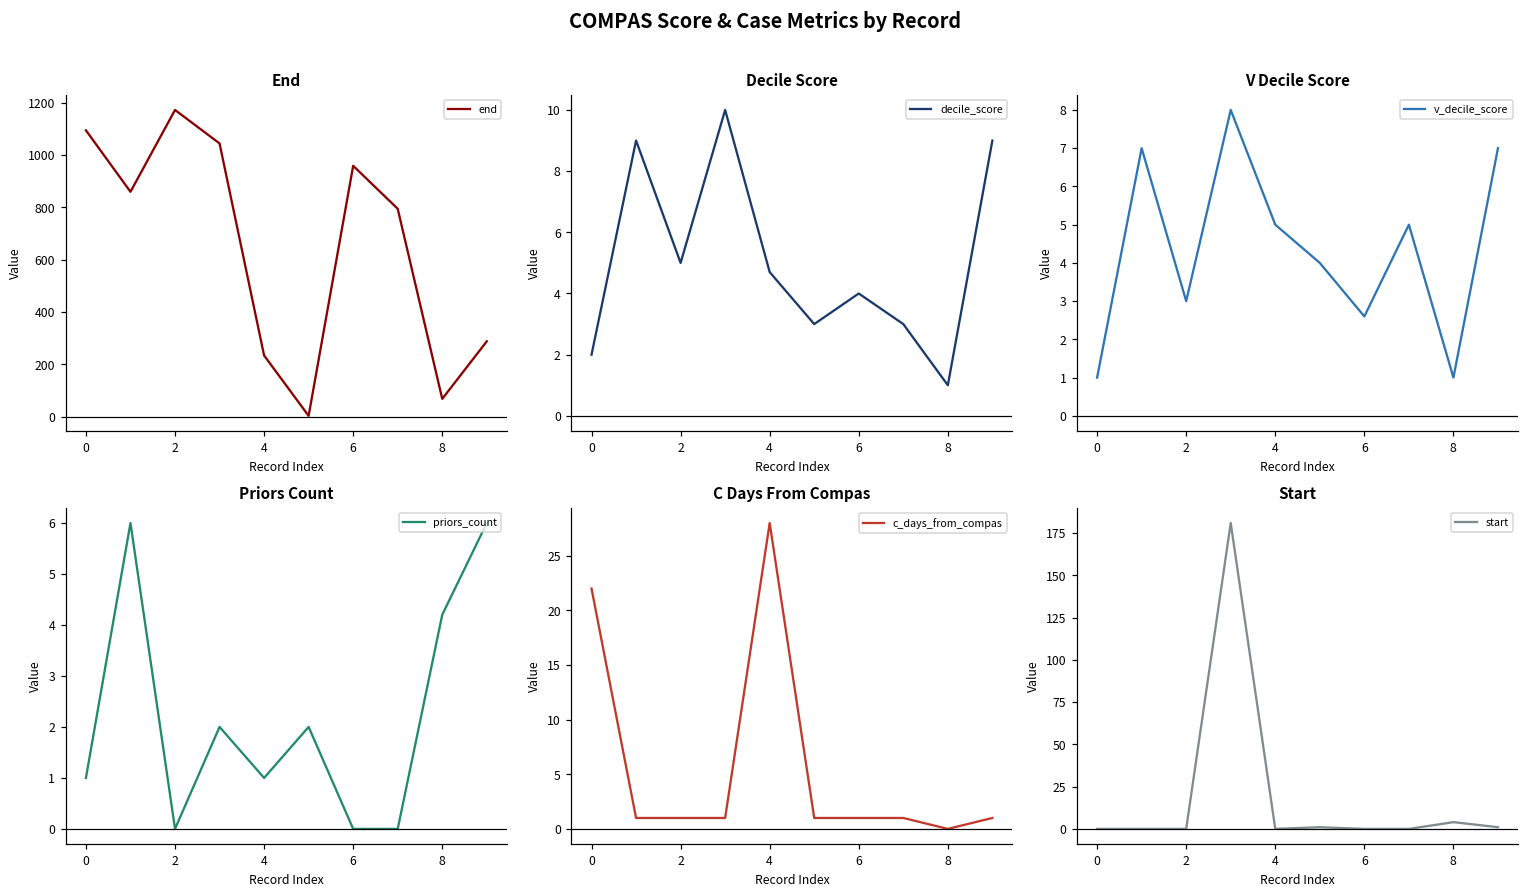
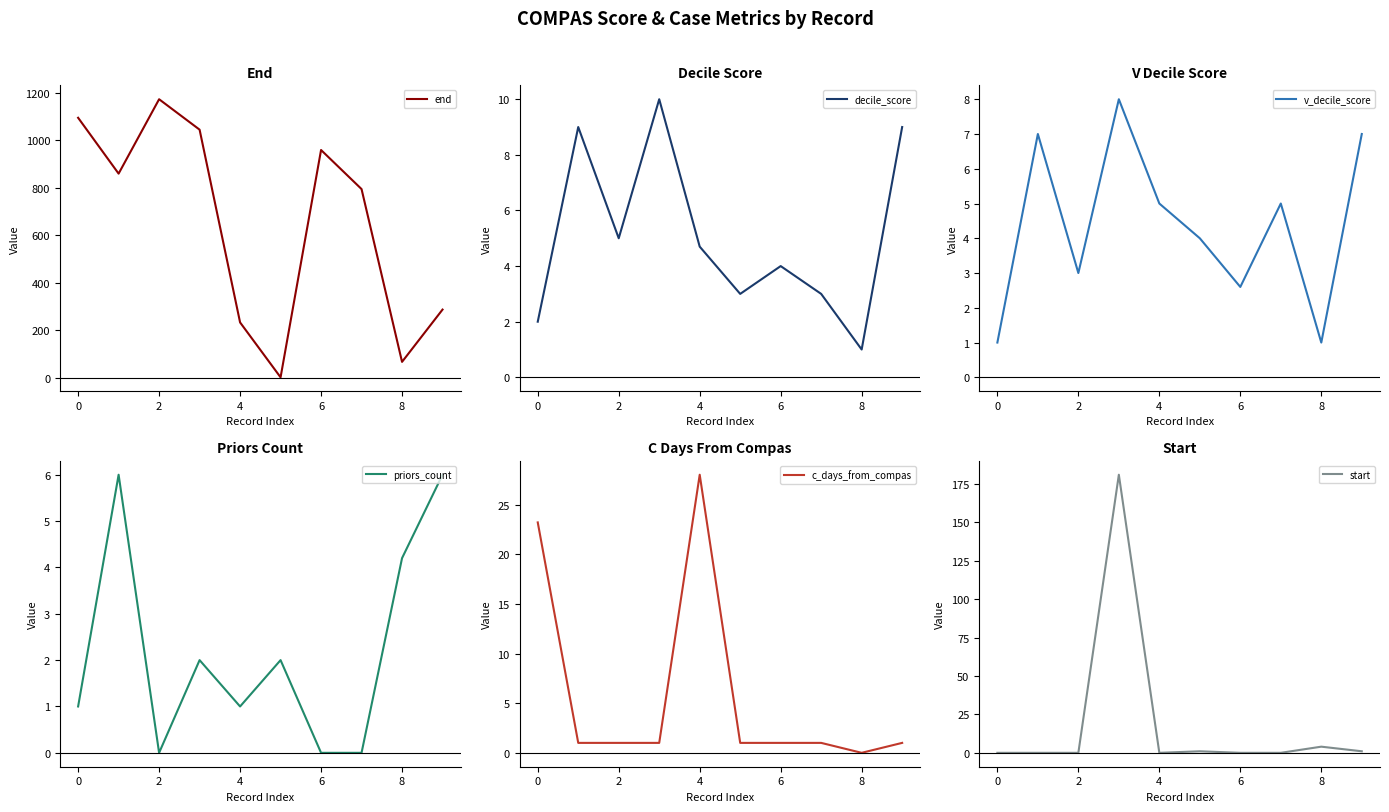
C Days From Compas, 0: 22 -> 23
